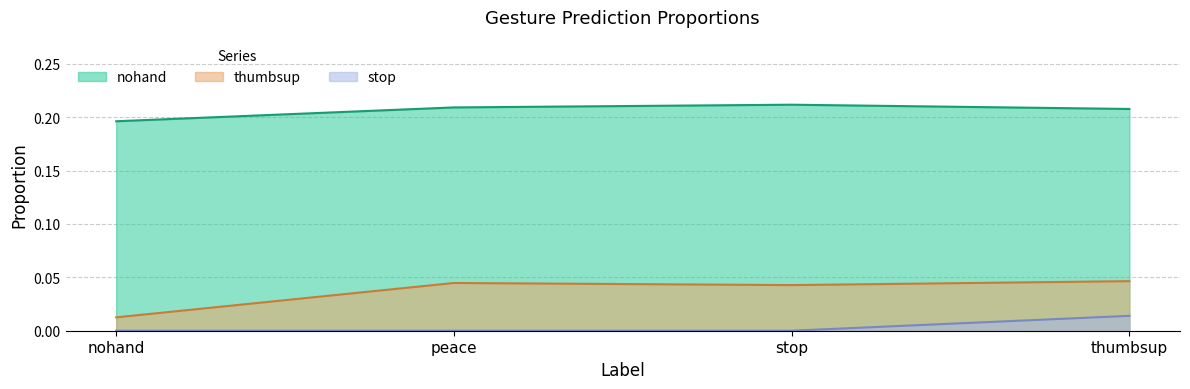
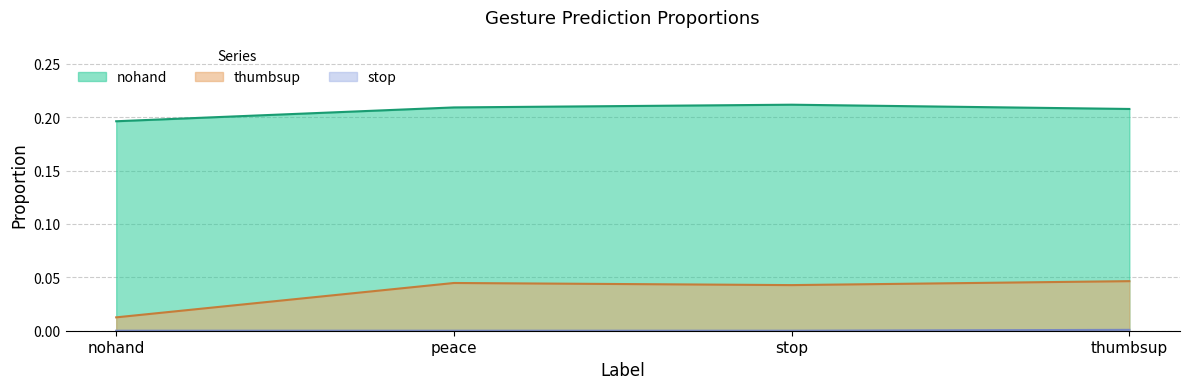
stop, thumbsup: 0.014 -> 0.001
